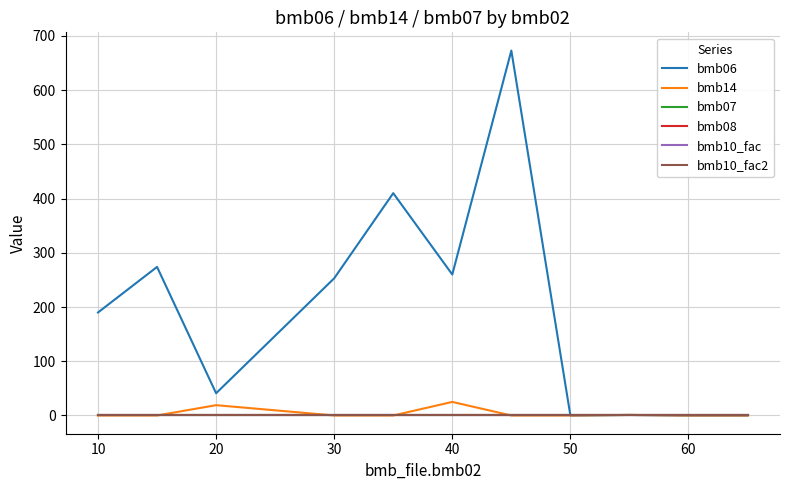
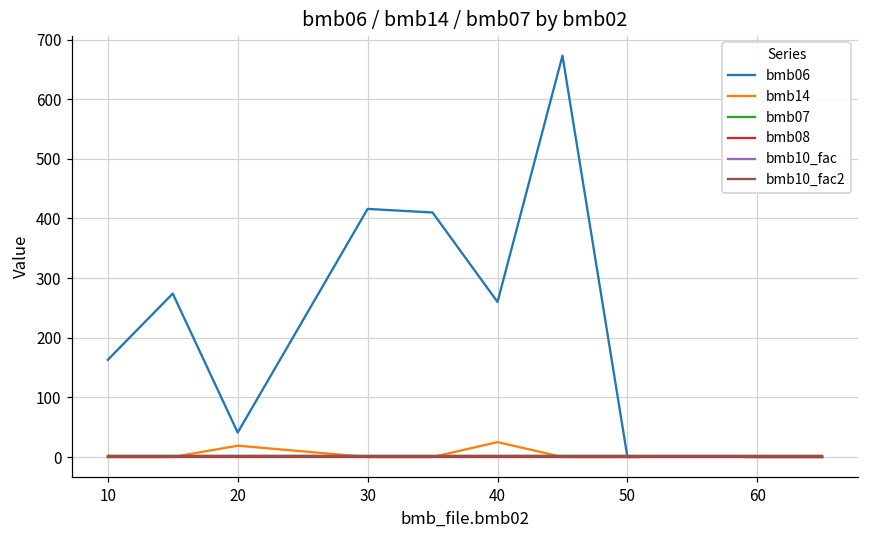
bmb06, 10: 190 -> 160
bmb06, 30: 250 -> 420
